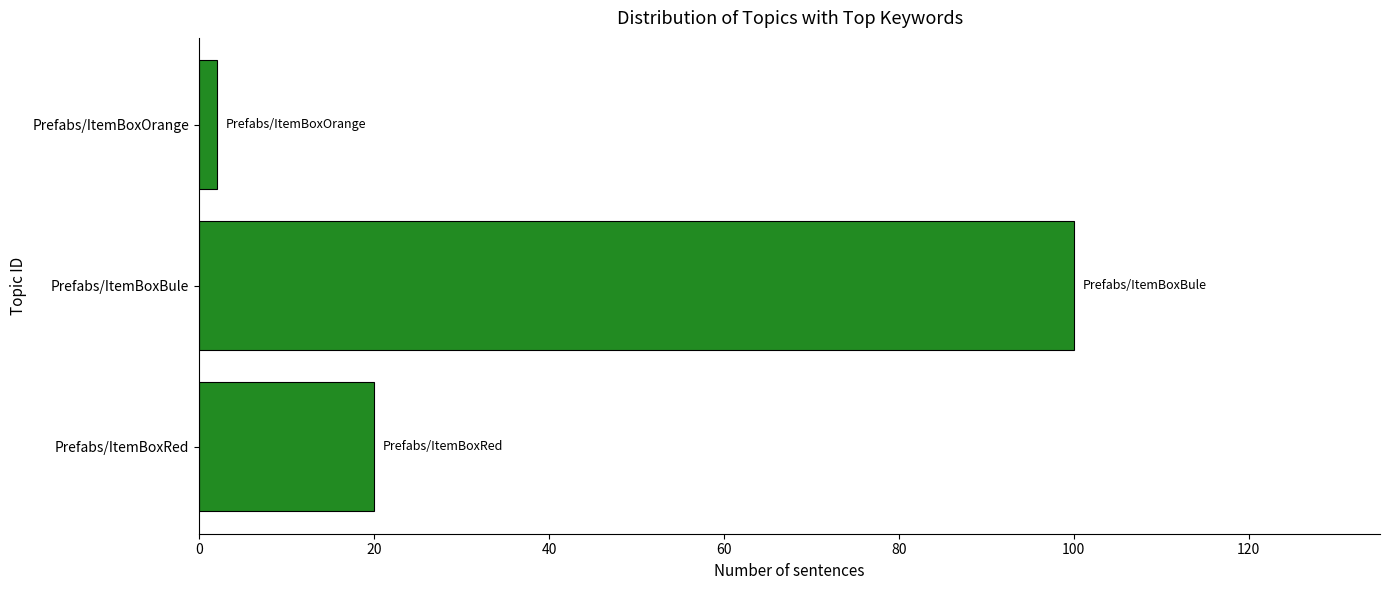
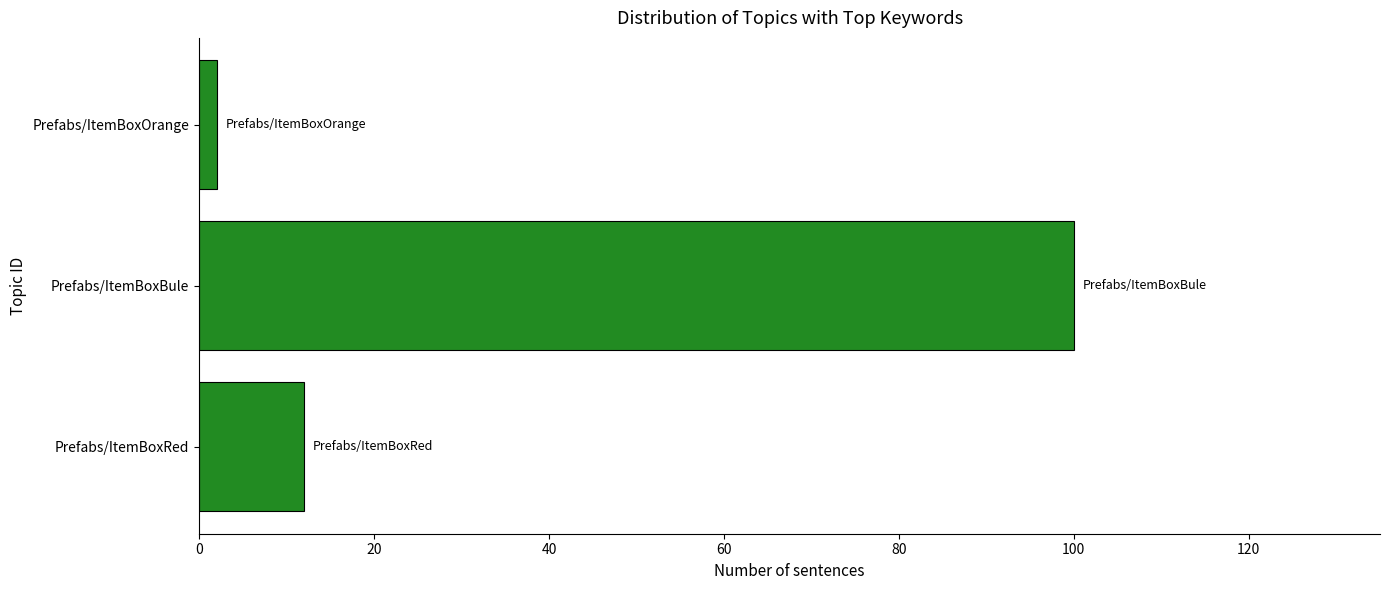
Prefabs/ItemBoxRed: 20 -> 12
